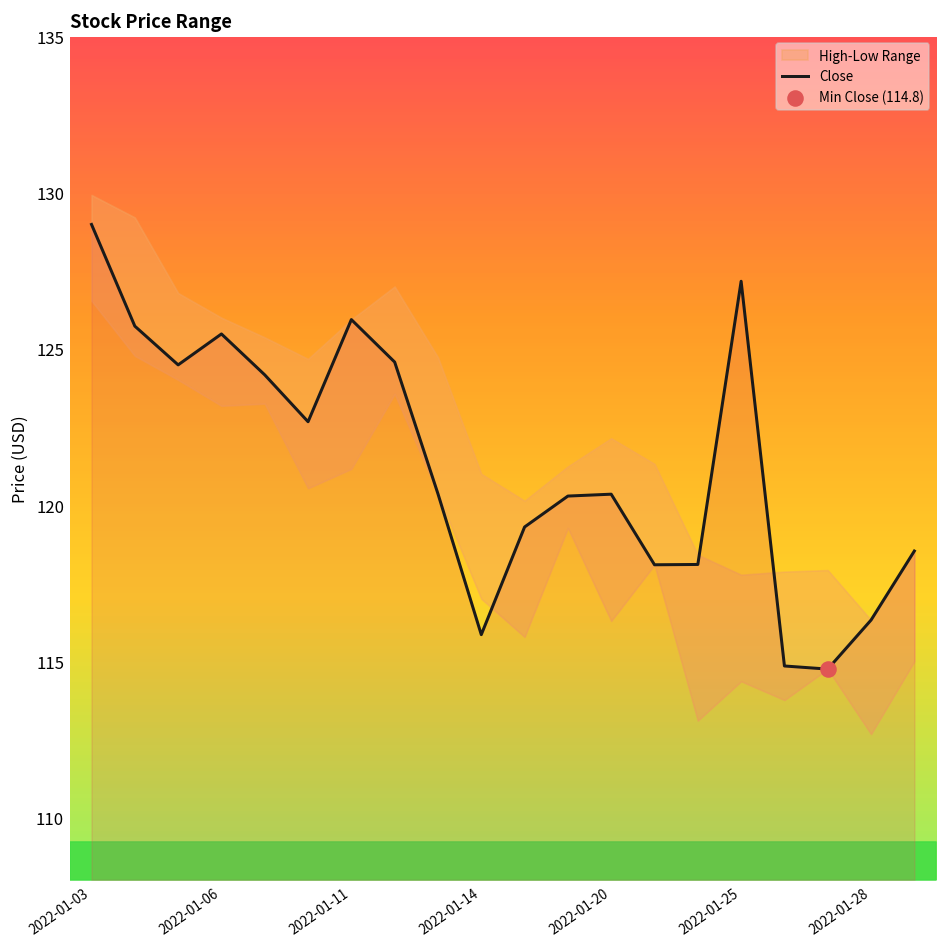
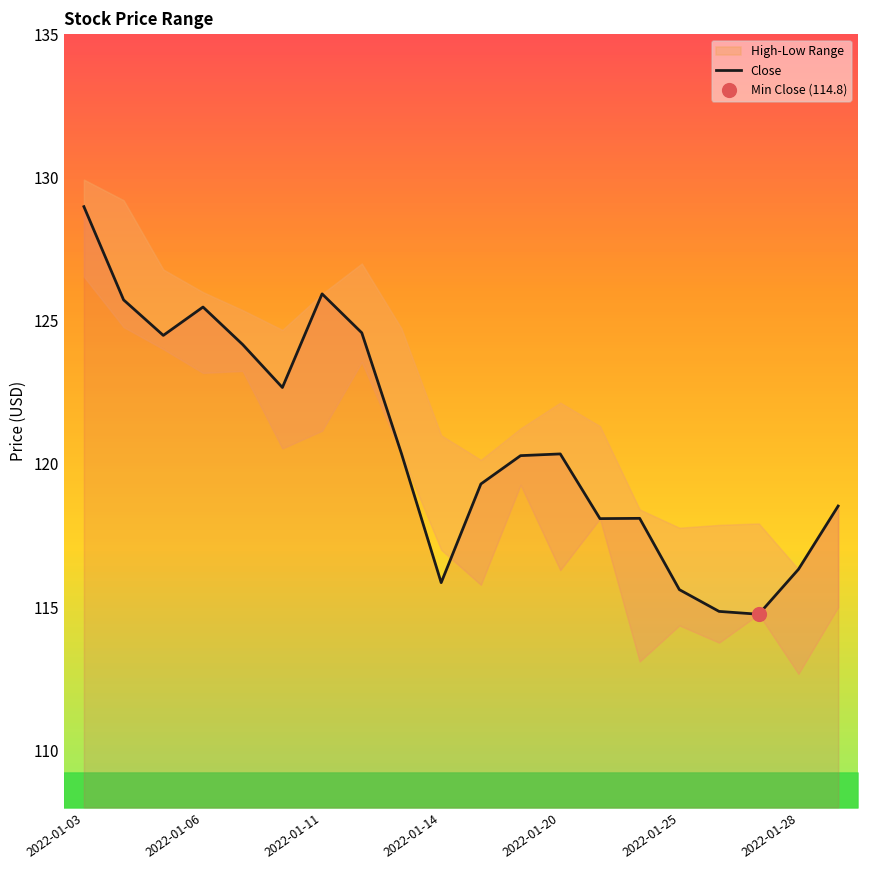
Close, 2022-01-25: 127.2 -> 115.6
